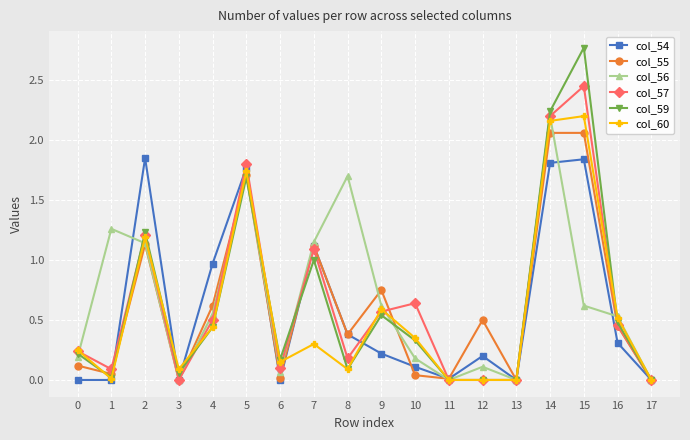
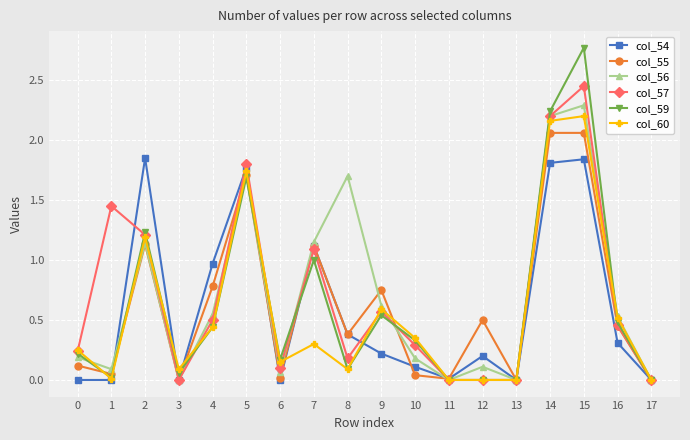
col_56, 1: 1.26 -> 0.09
col_57, 1: 0.09 -> 1.45
col_55, 4: 0.62 -> 0.78
col_57, 10: 0.64 -> 0.29
col_56, 15: 0.62 -> 2.29
